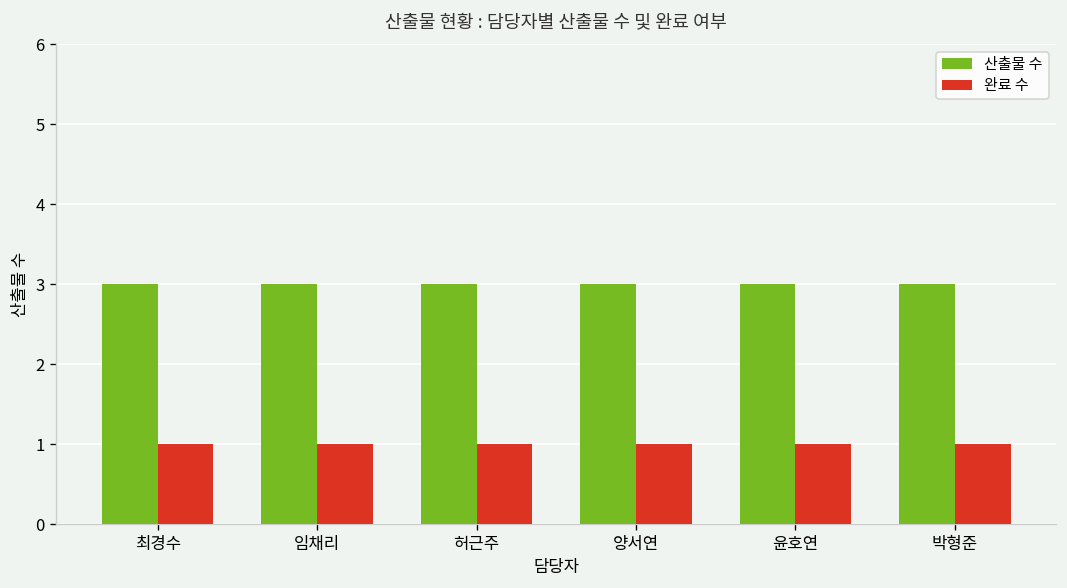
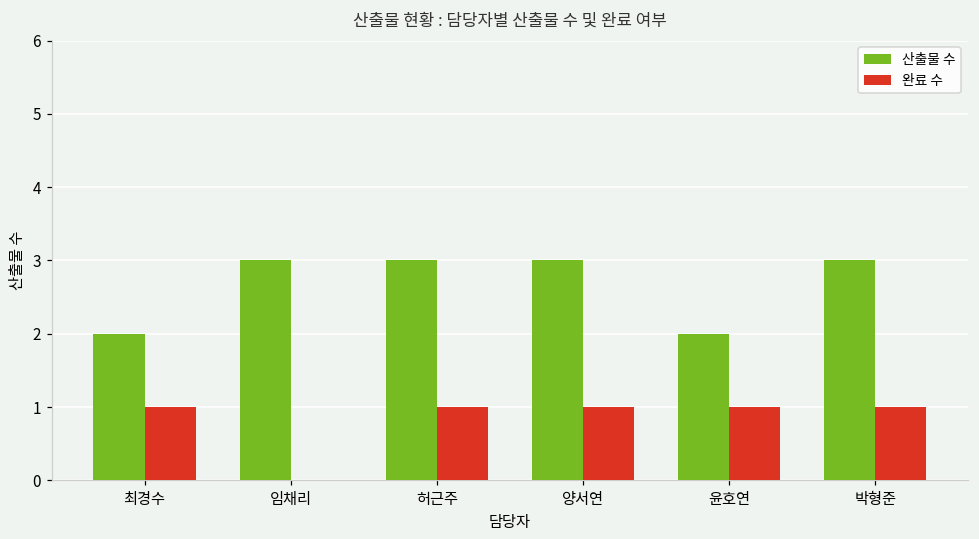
산출물 수, 최경수: 3 -> 2
완료 수, 임채리: 1 -> 0
산출물 수, 윤호연: 3 -> 2
